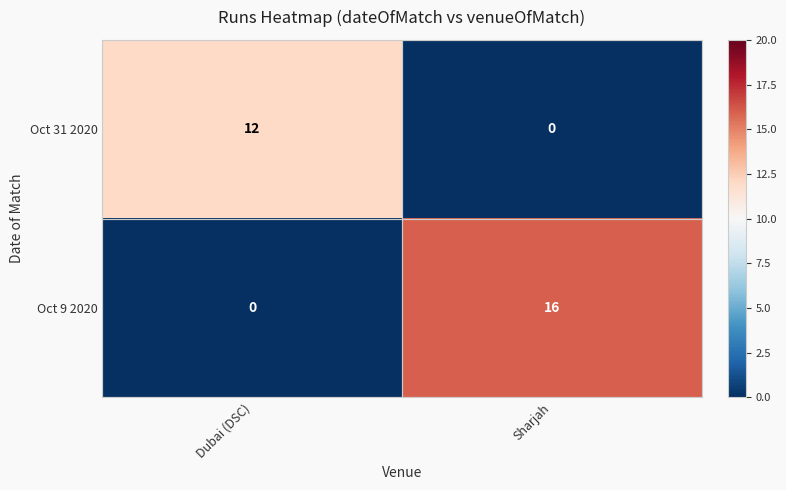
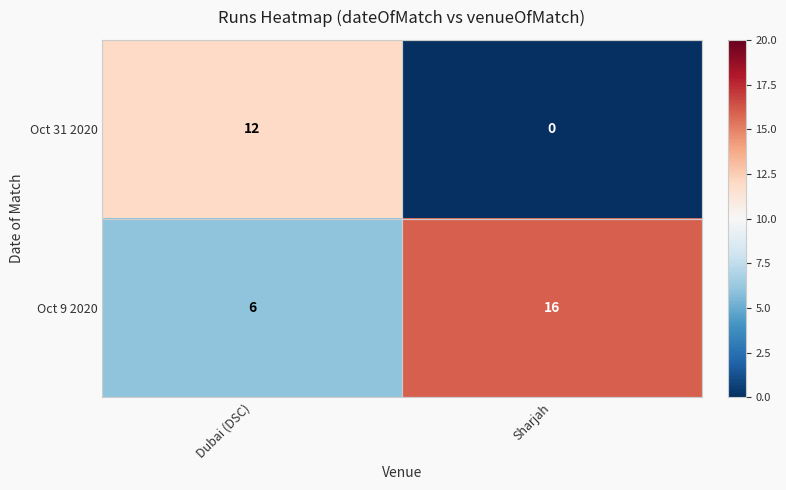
Oct 9 2020, Dubai (DSC): 0 -> 6
